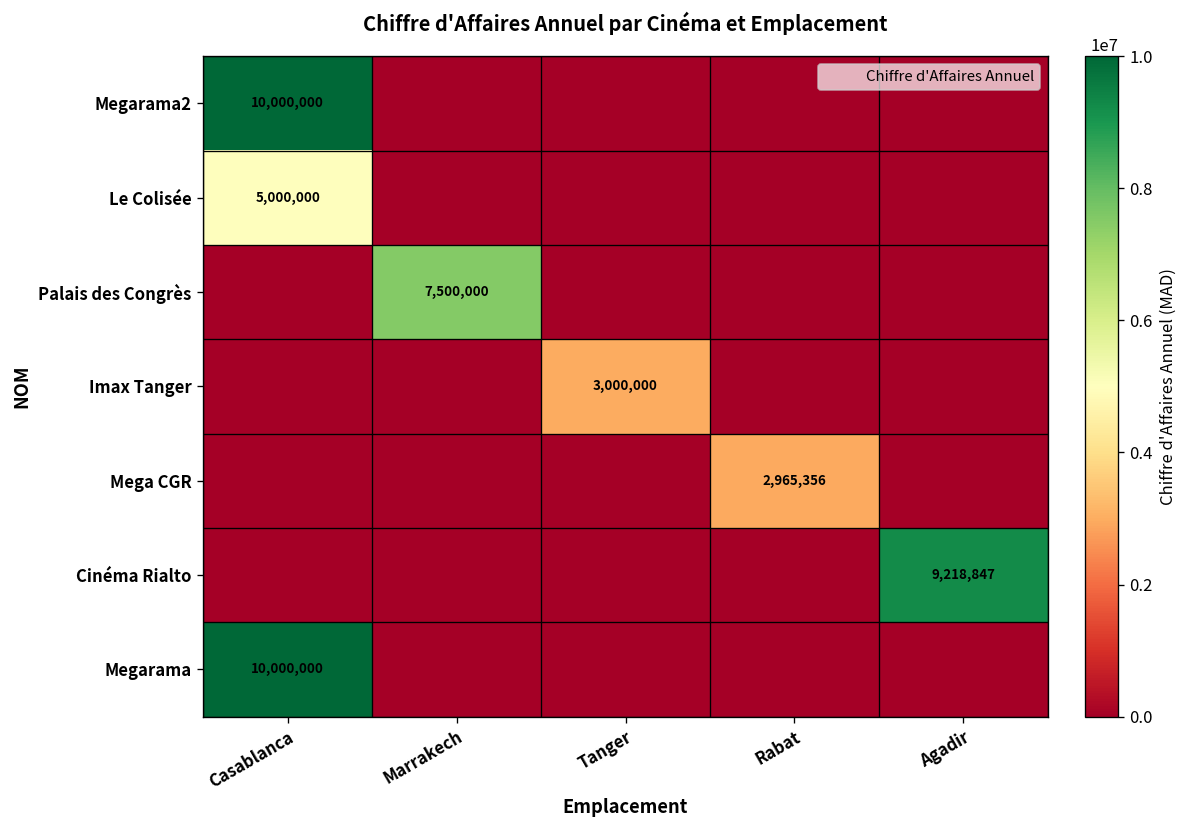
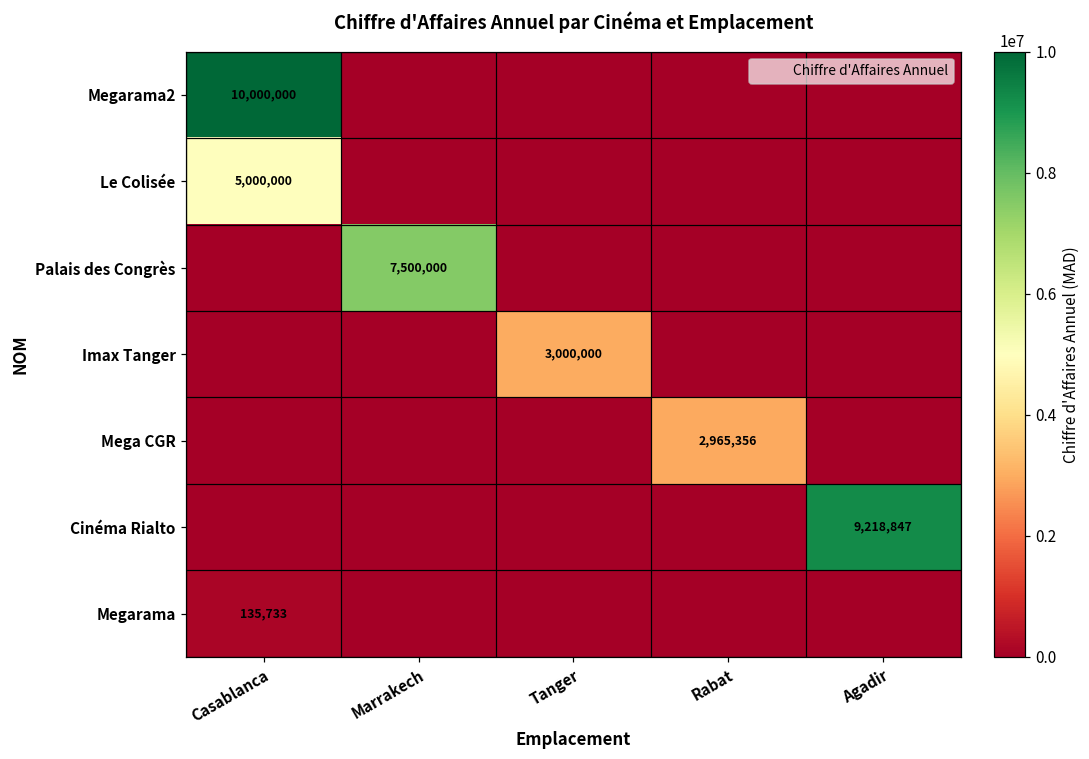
Megarama, Casablanca: 10,000,000 -> 135,733
